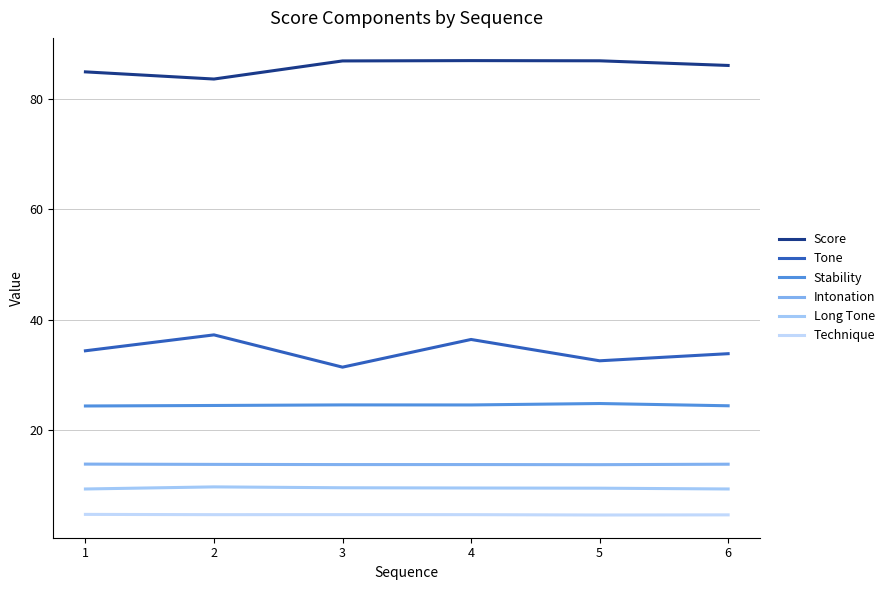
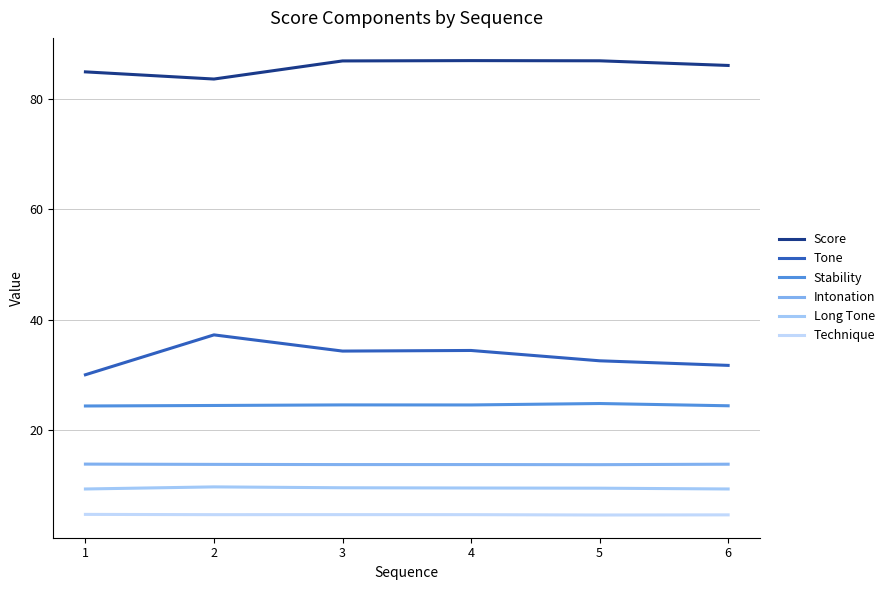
Tone, 1: 34 -> 30
Tone, 3: 31 -> 34
Tone, 4: 36 -> 34
Tone, 6: 34 -> 32
